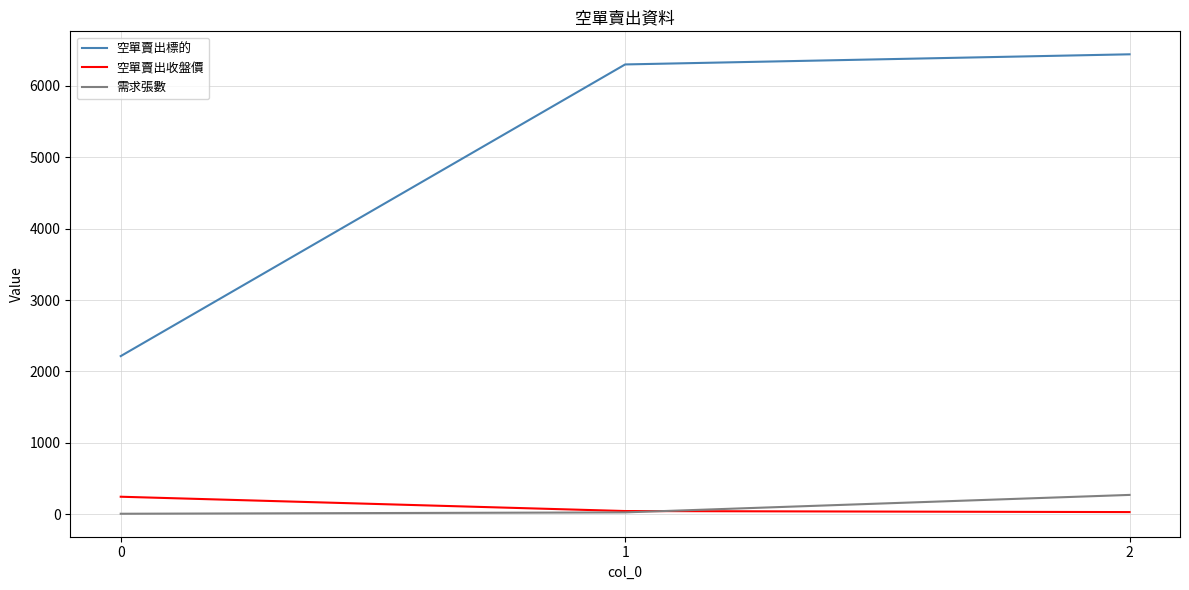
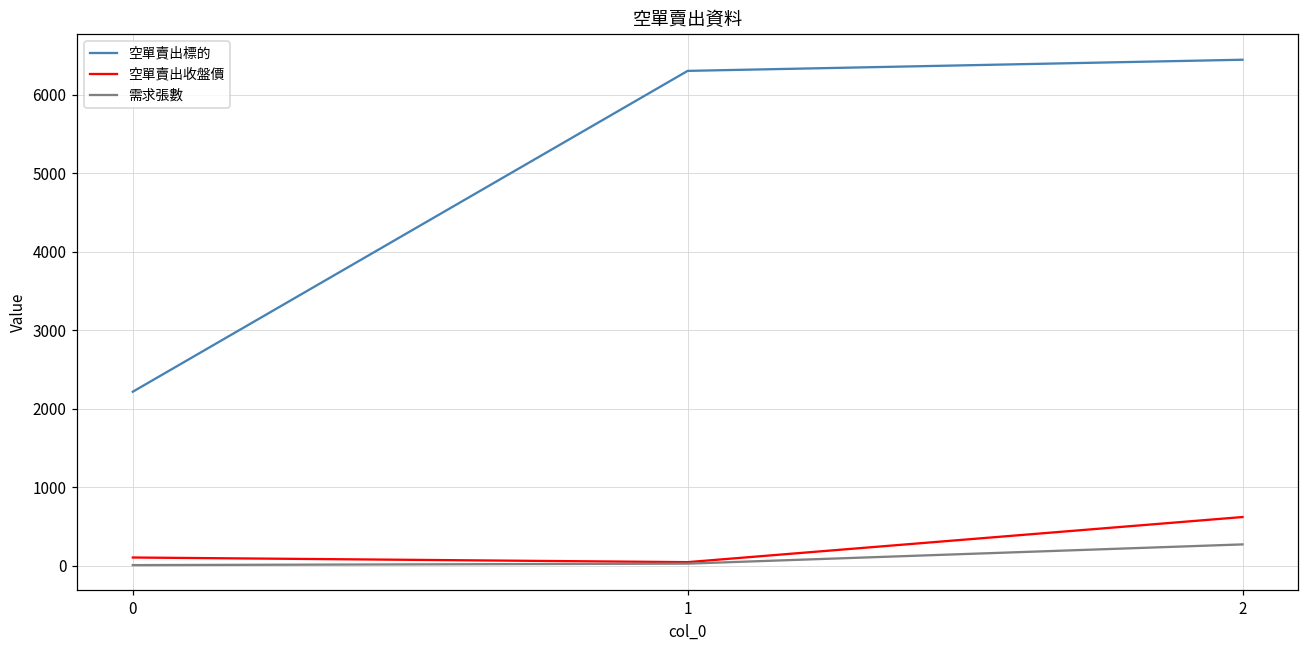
空單賣出收盤價, 0: 200 -> 100
空單賣出收盤價, 2: 0 -> 600
